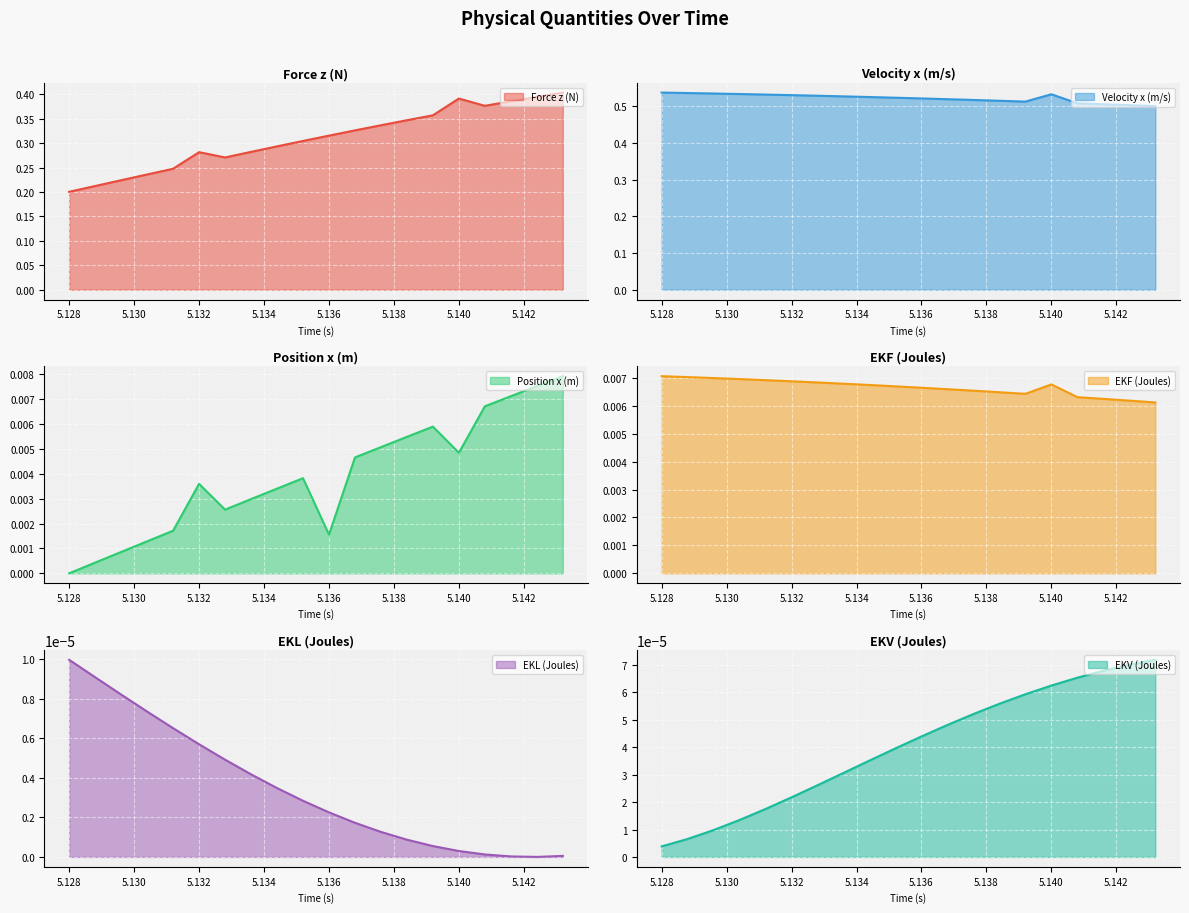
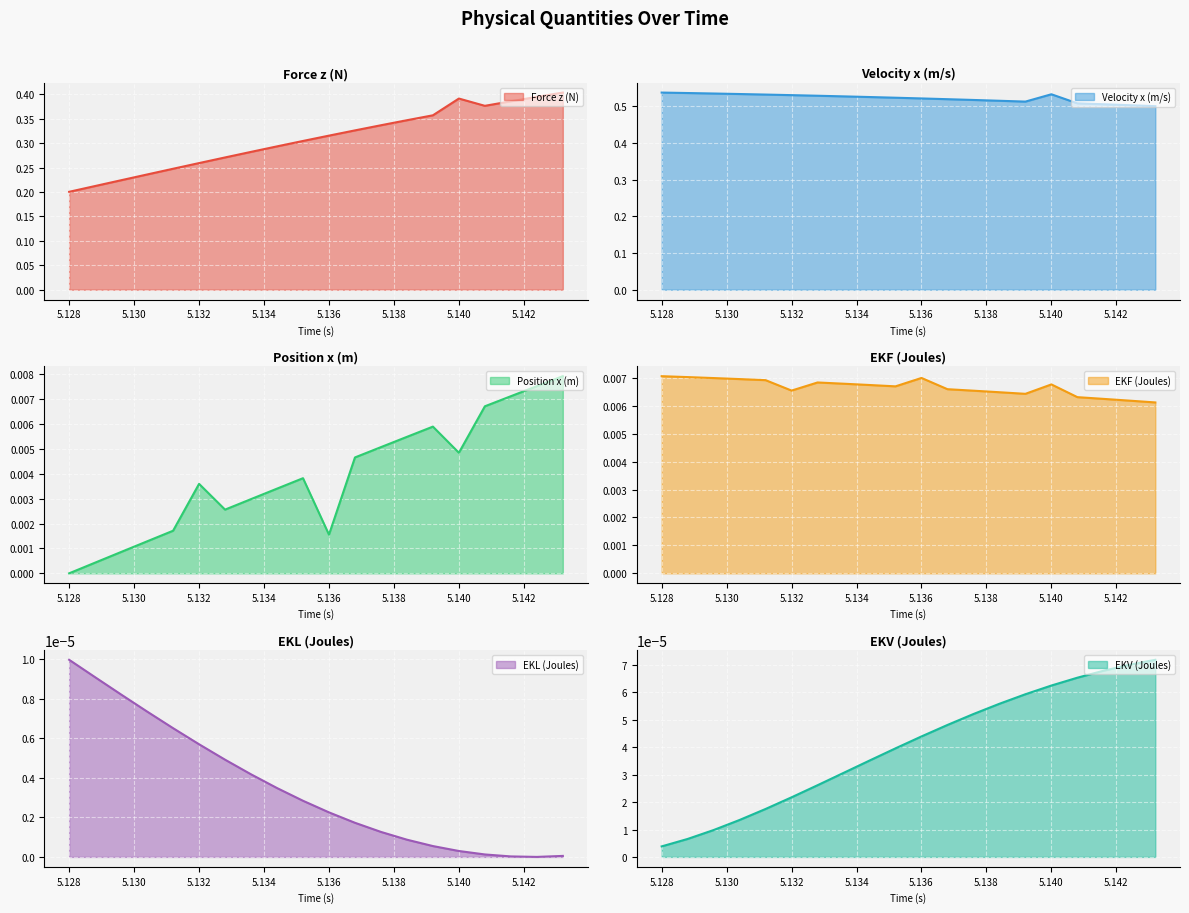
Force z (N), 5.132: 0.28 -> 0.26
EKF (Joules), 5.132: 0.0069 -> 0.0065
EKF (Joules), 5.136: 0.0066 -> 0.0070
